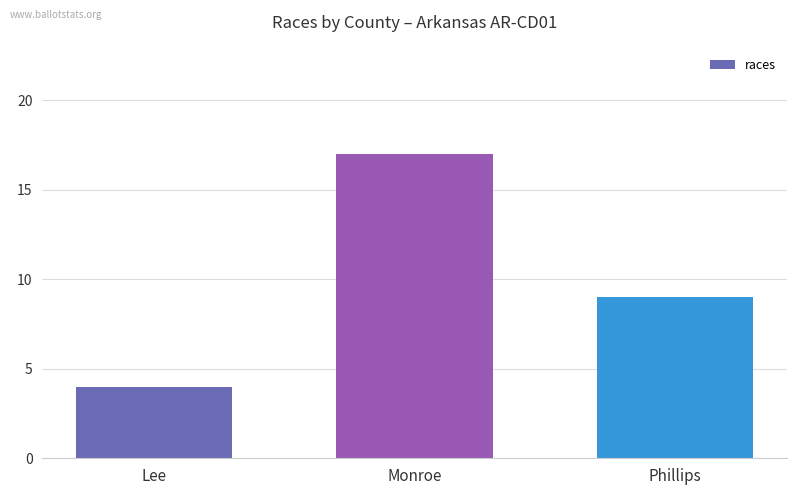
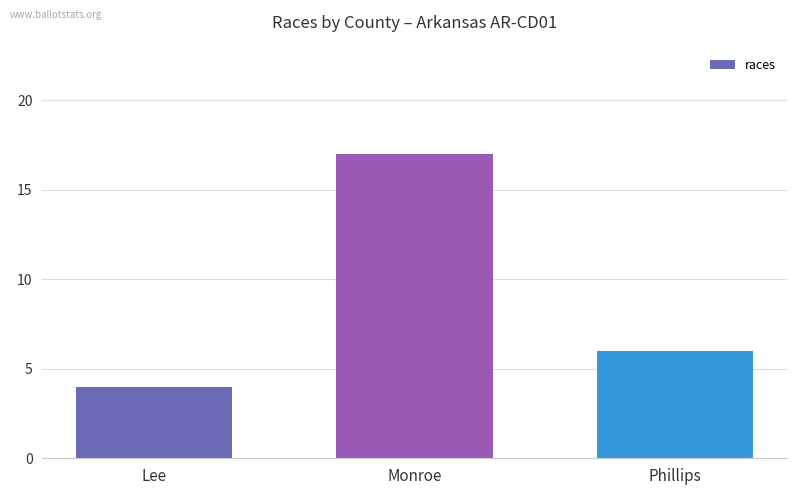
Phillips: 9 -> 6
